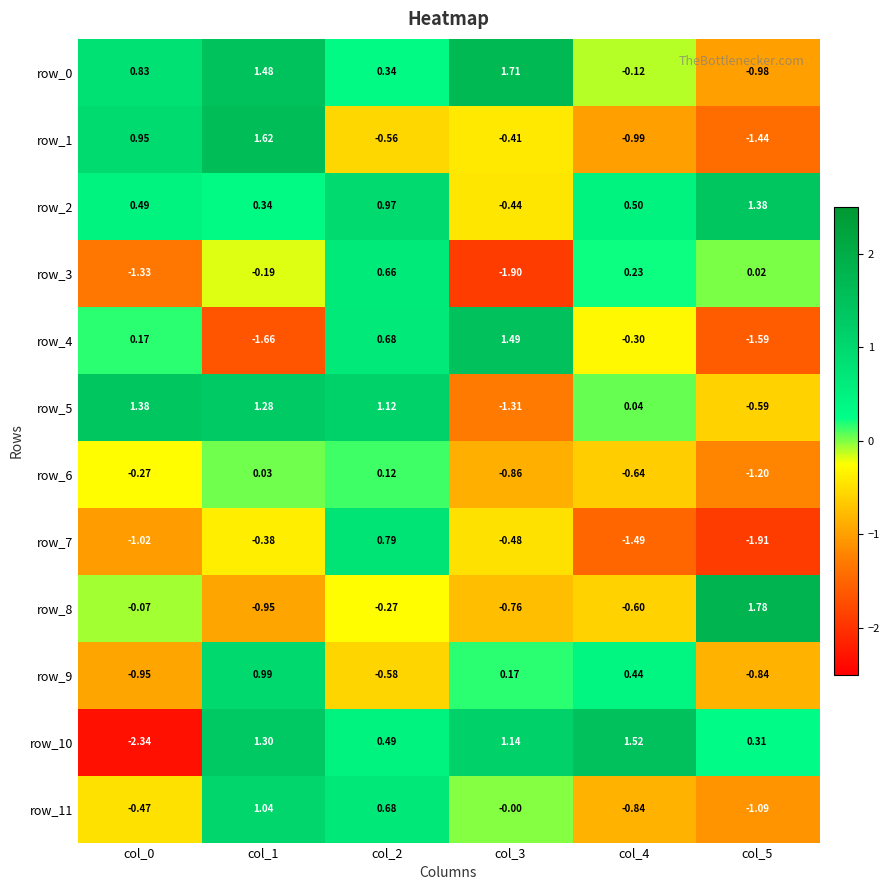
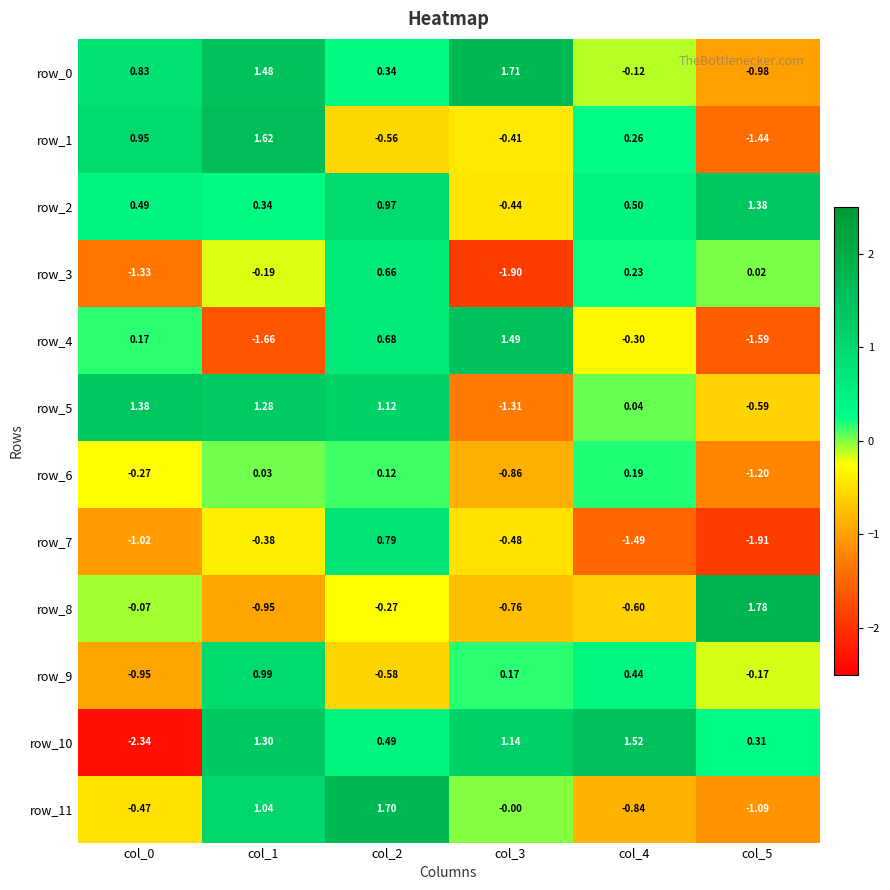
row_1, col_4: -0.99 -> 0.26
row_6, col_4: -0.64 -> 0.19
row_9, col_5: -0.84 -> -0.17
row_11, col_2: 0.68 -> 1.70
